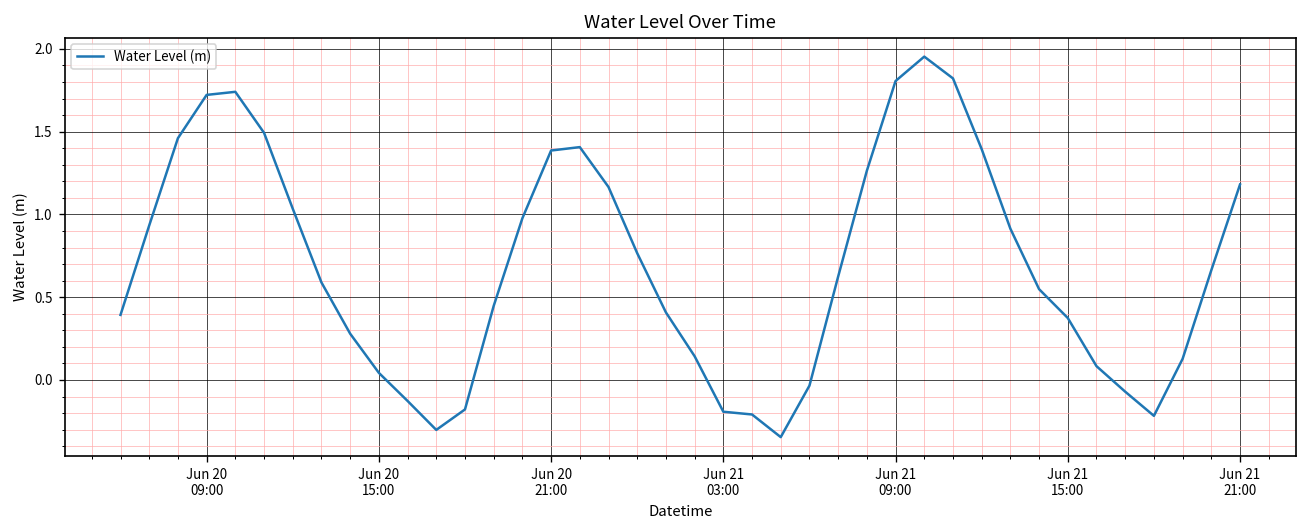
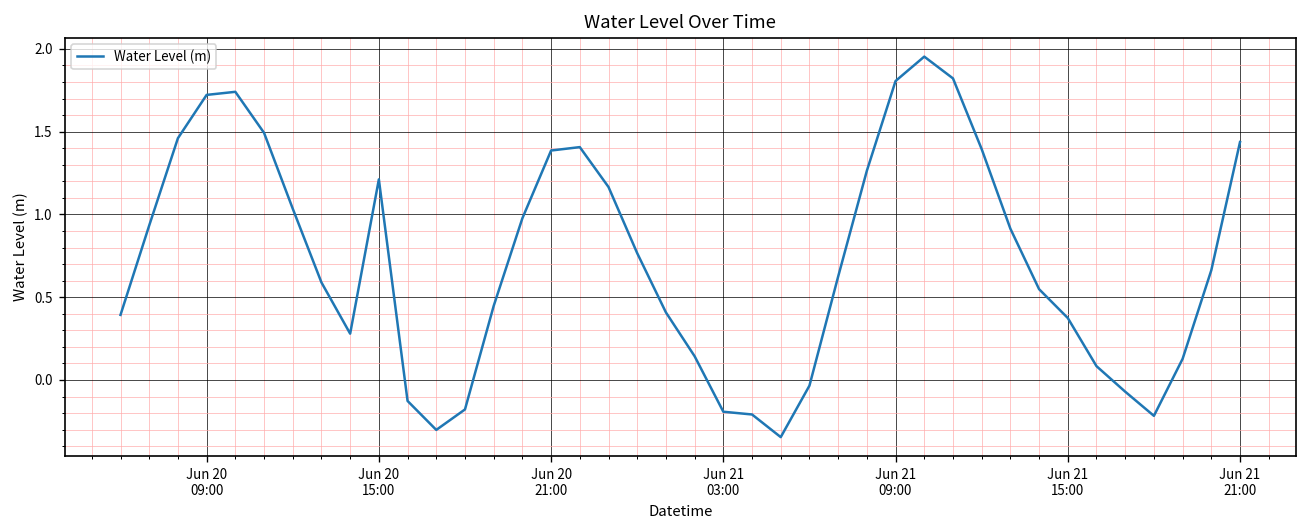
Jun 20 15:00: 0.04 -> 1.21
Jun 21 21:00: 1.18 -> 1.44
